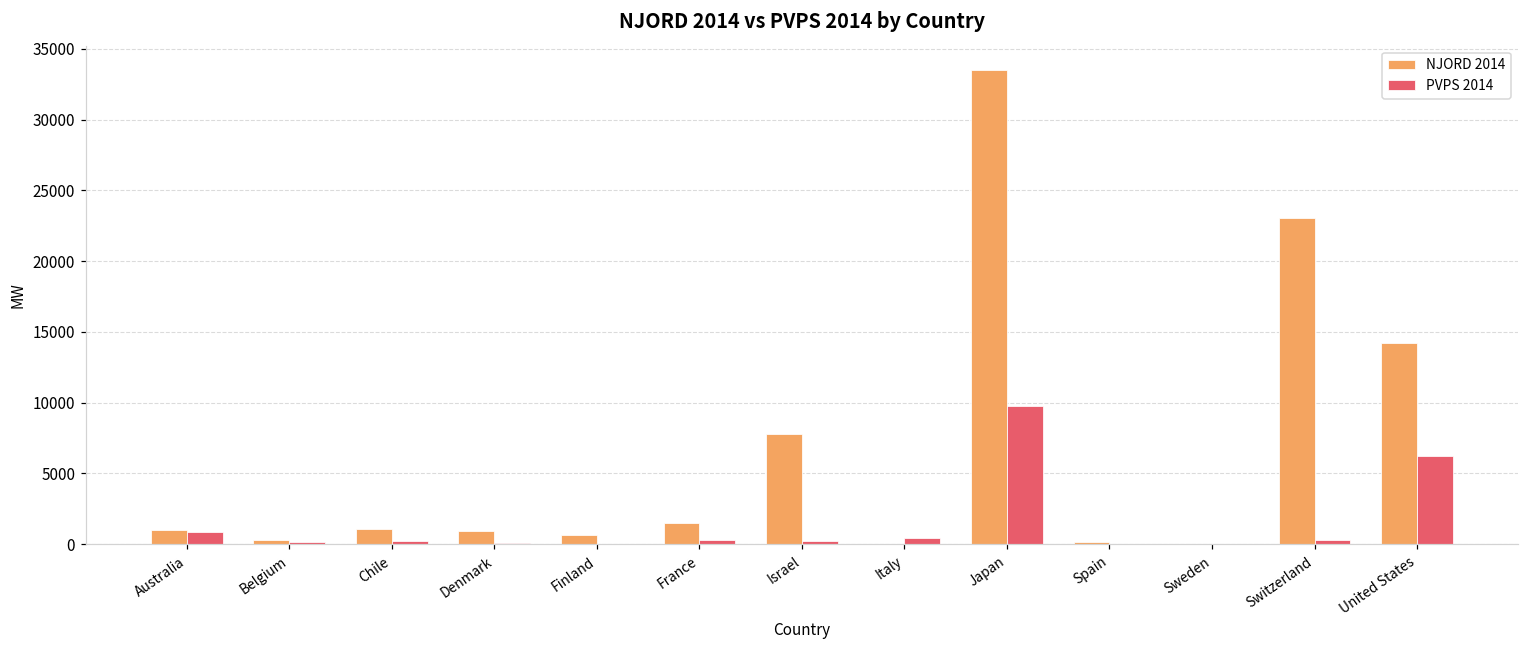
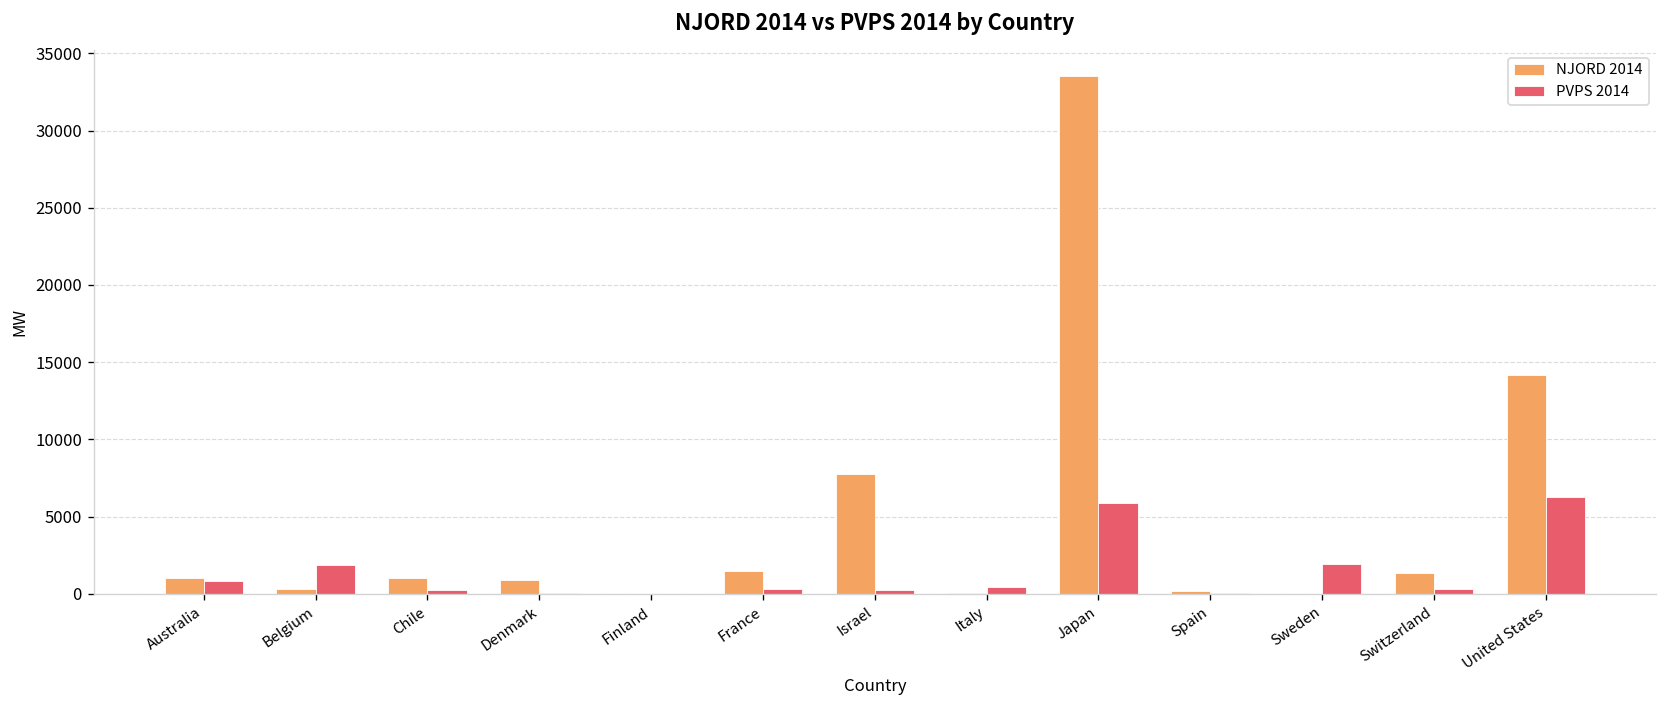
PVPS 2014, Belgium: 100 -> 1800
NJORD 2014, Finland: 600 -> 0
PVPS 2014, Japan: 9700 -> 5900
PVPS 2014, Sweden: 0 -> 1900
NJORD 2014, Switzerland: 23100 -> 1300
